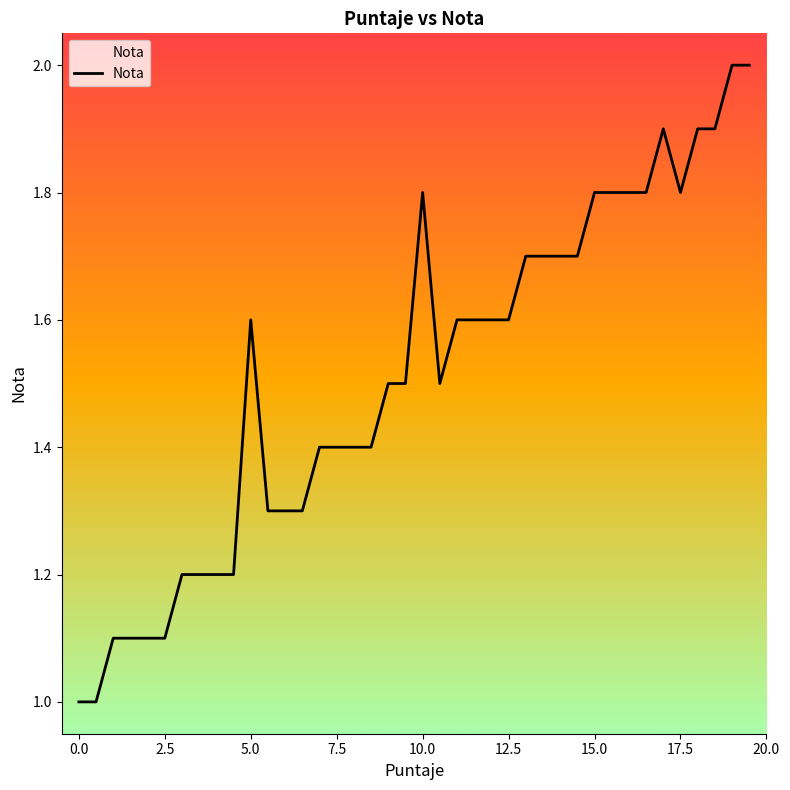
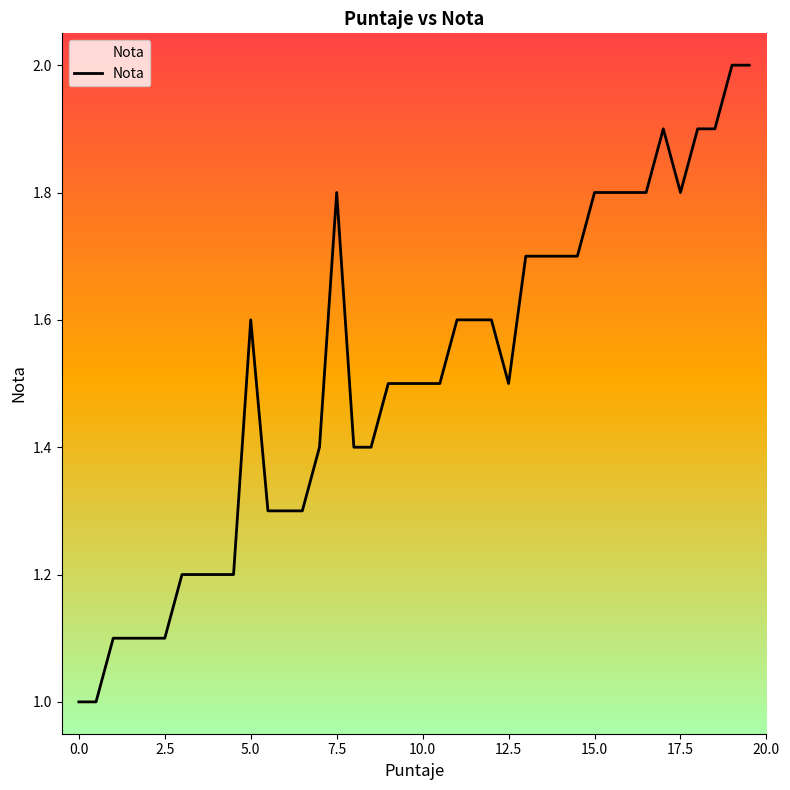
7.5: 1.4 -> 1.8
10.0: 1.8 -> 1.5
12.5: 1.6 -> 1.5
